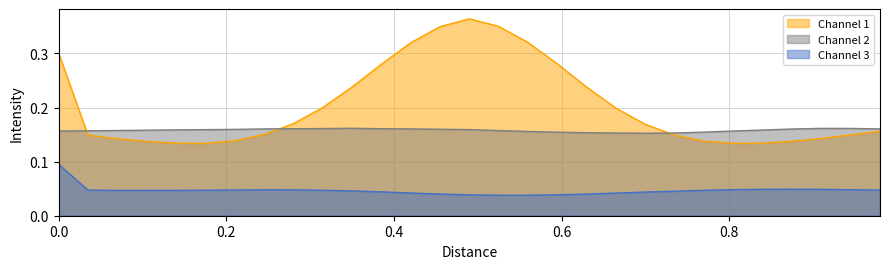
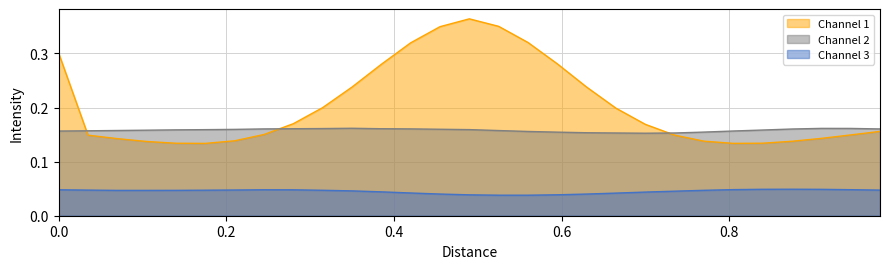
Channel 3, 0.0: 0.10 -> 0.05
